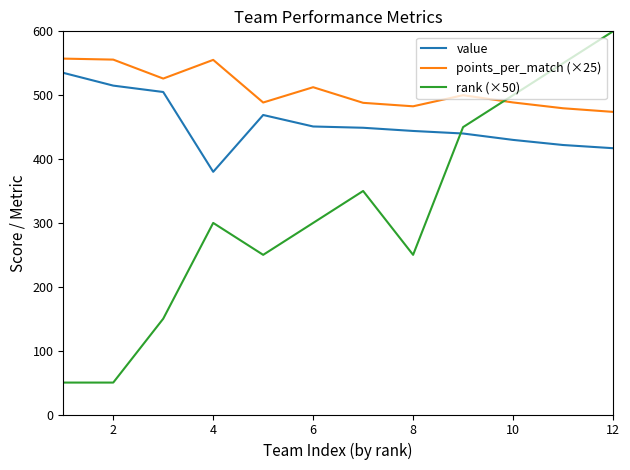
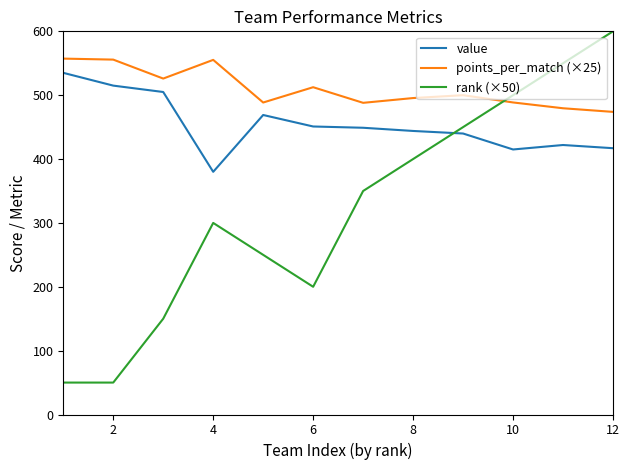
rank (×50), 6: 300 -> 200
points_per_match (×25), 8: 480 -> 500
rank (×50), 8: 250 -> 400
value, 10: 430 -> 420
